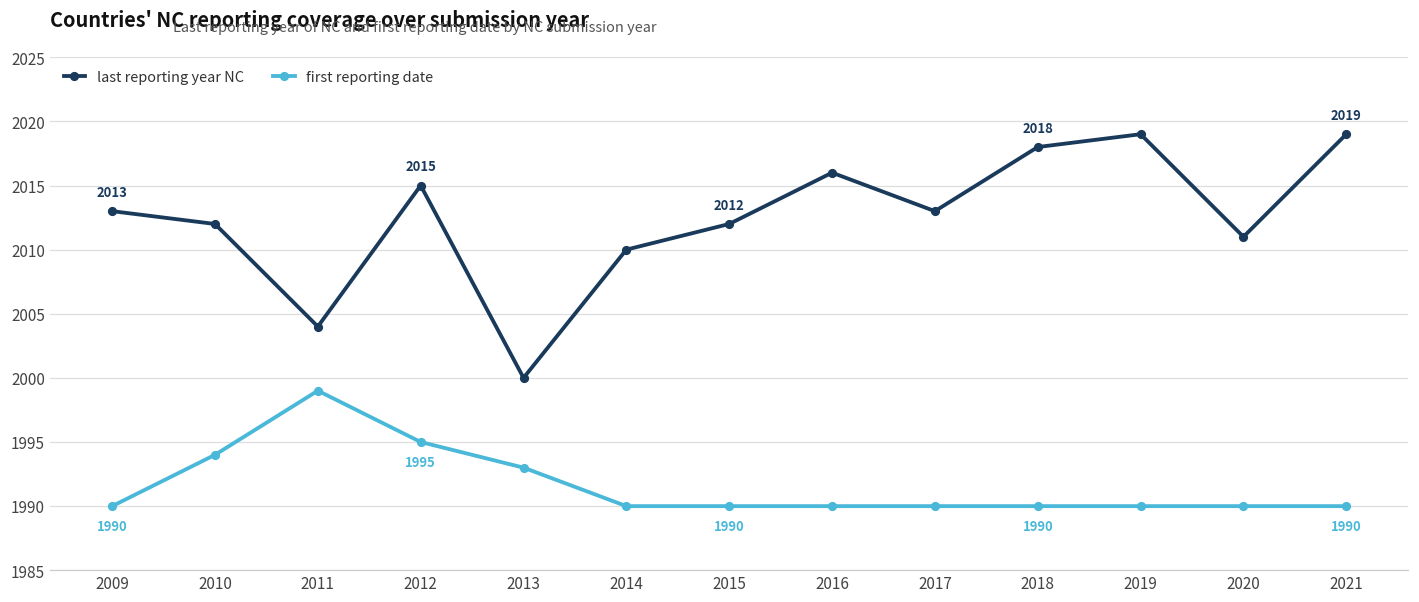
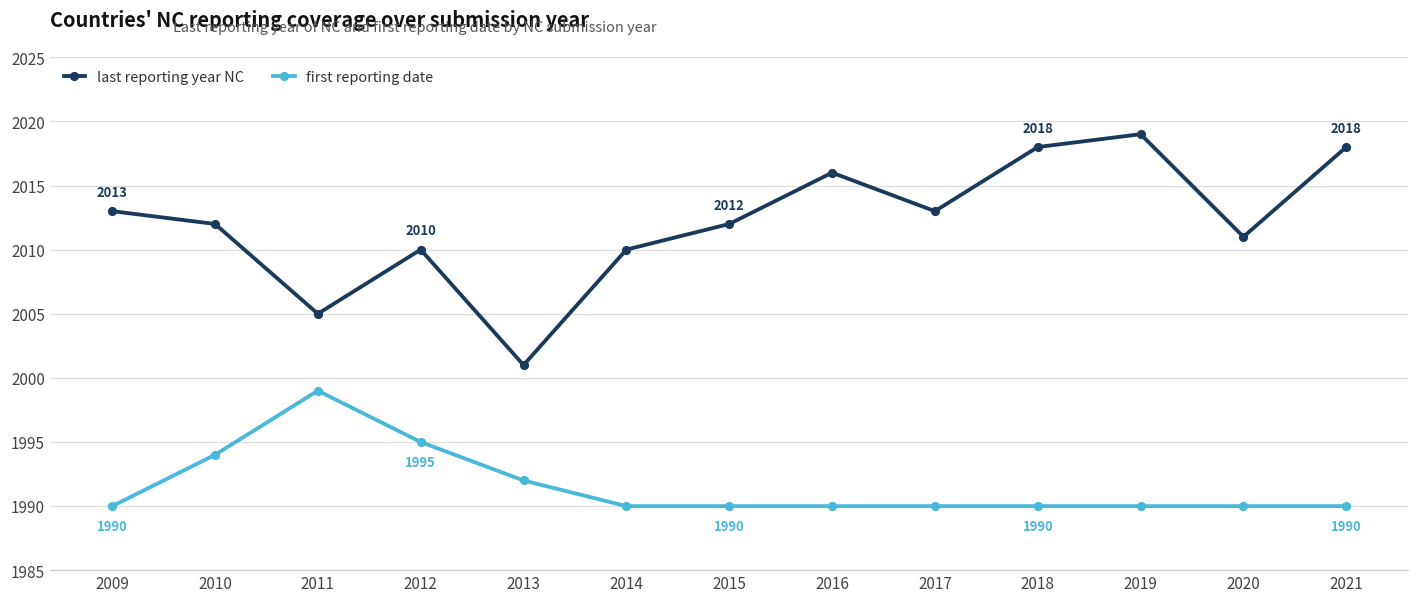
last reporting year NC, 2011: 2004 -> 2005
last reporting year NC, 2012: 2015 -> 2010
last reporting year NC, 2013: 2000 -> 2001
first reporting date, 2013: 1993 -> 1992
last reporting year NC, 2021: 2019 -> 2018
